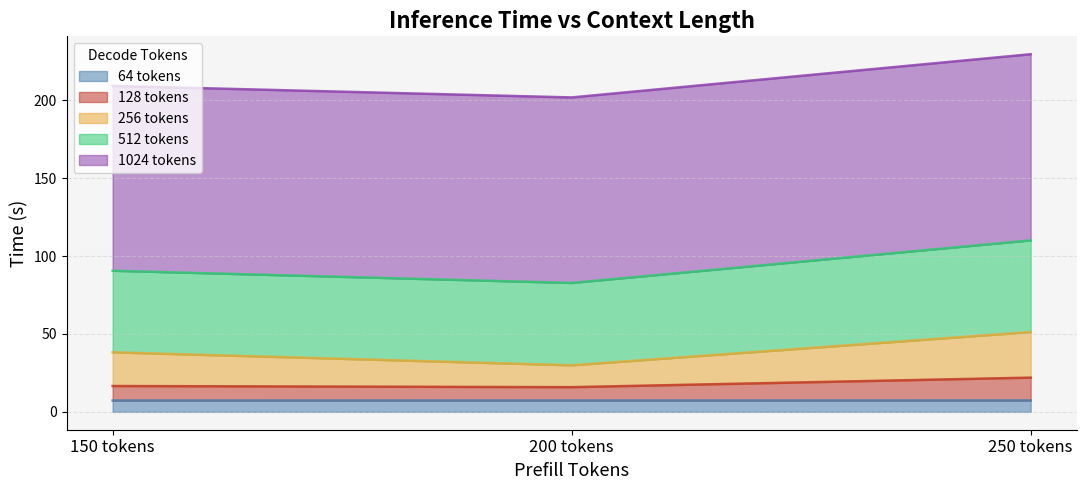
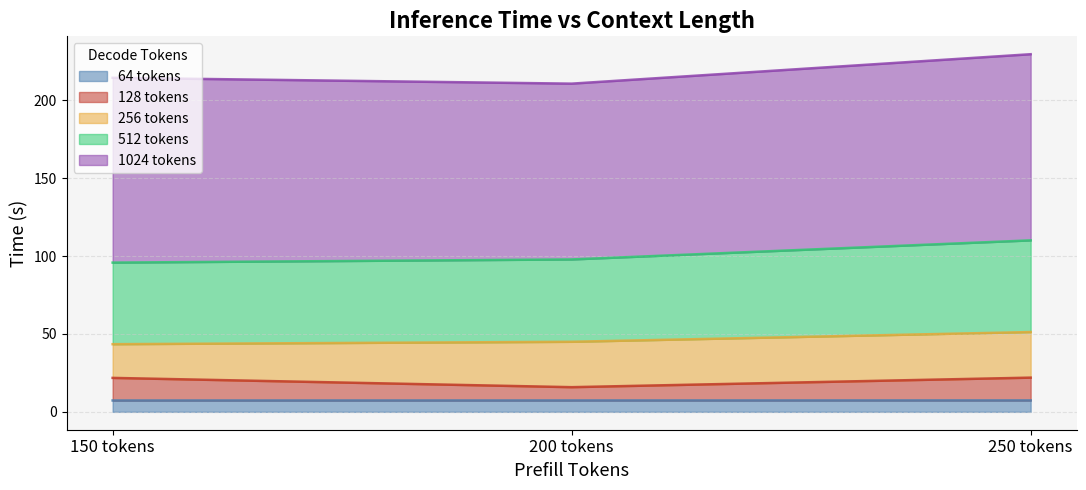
128 tokens, 150 tokens: 9 -> 14
256 tokens, 200 tokens: 14 -> 29
1024 tokens, 200 tokens: 119 -> 113
